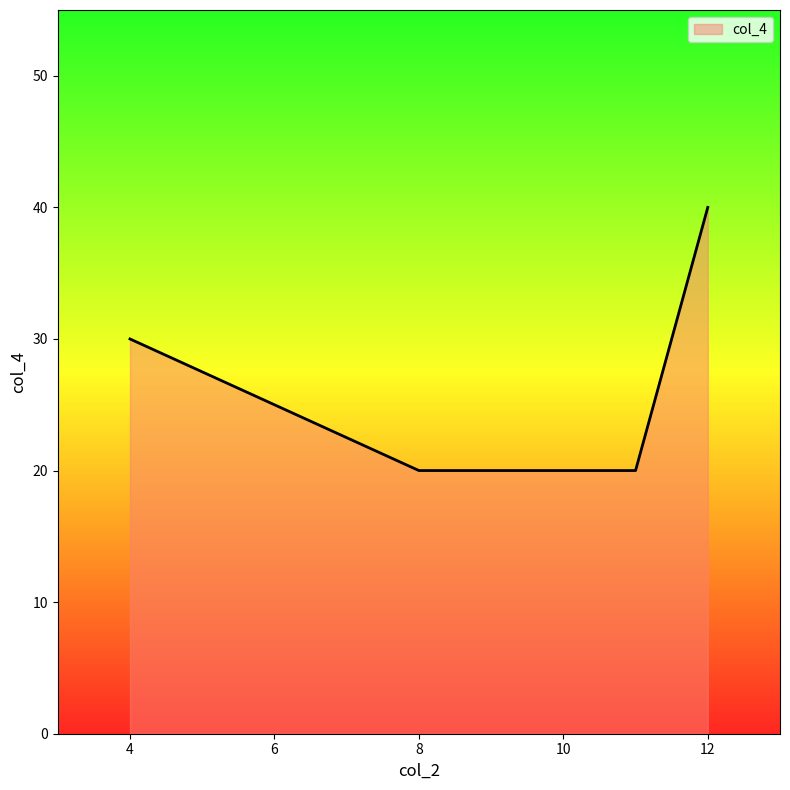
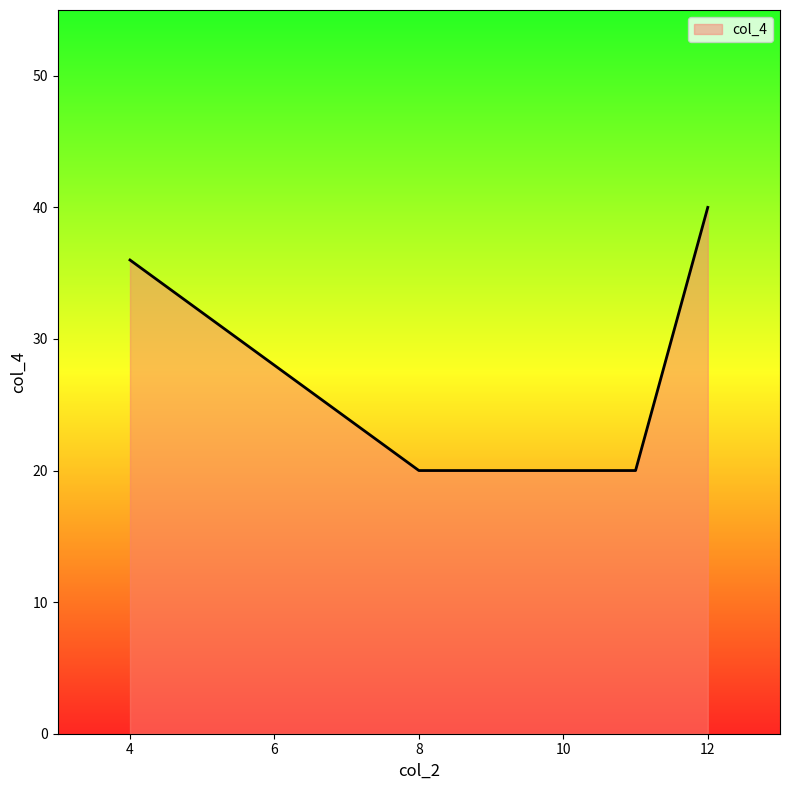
4: 30 -> 36
